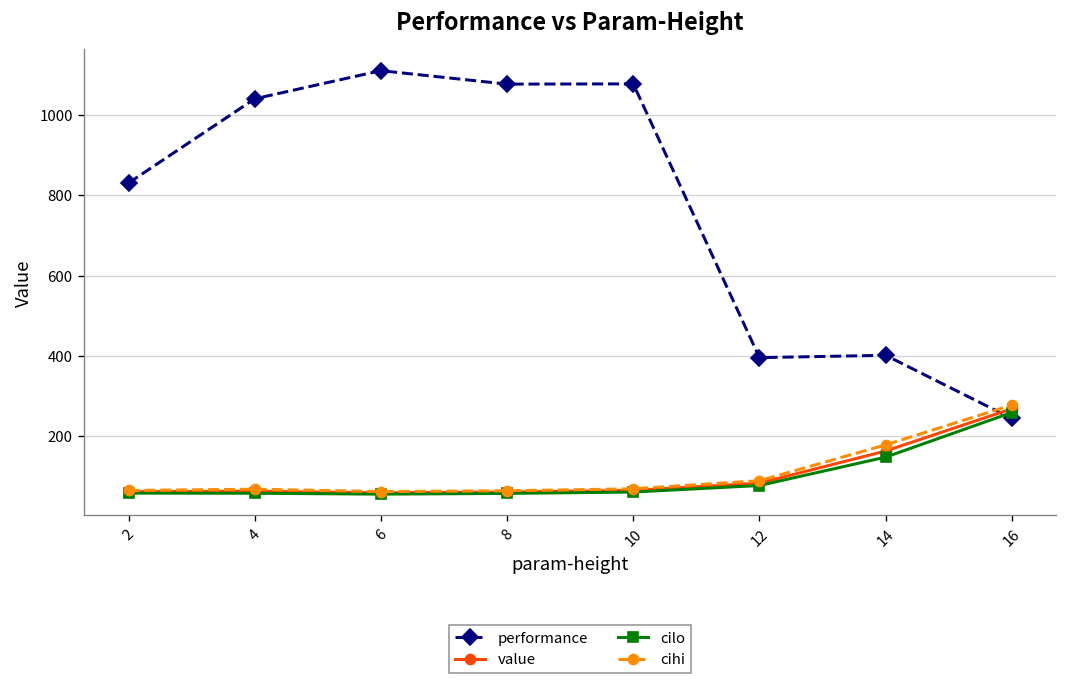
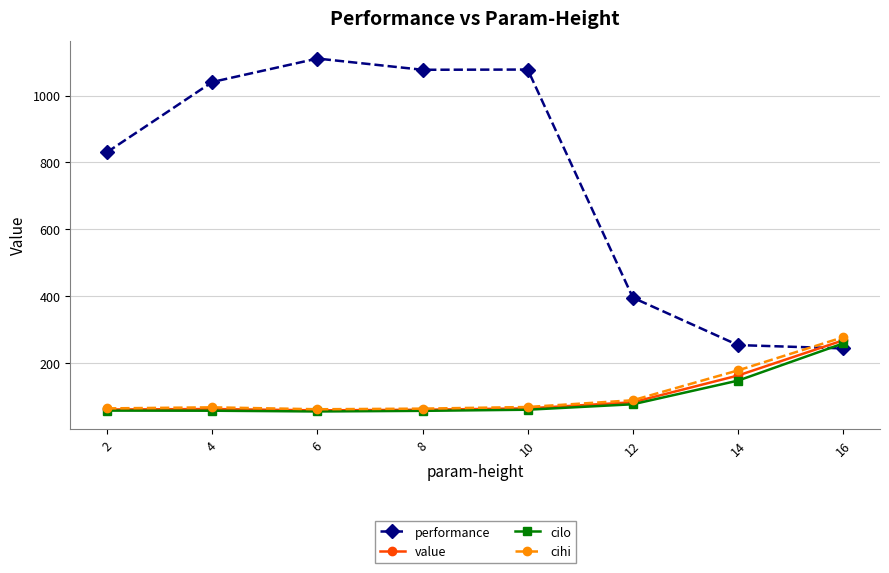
performance, 14: 400 -> 250
